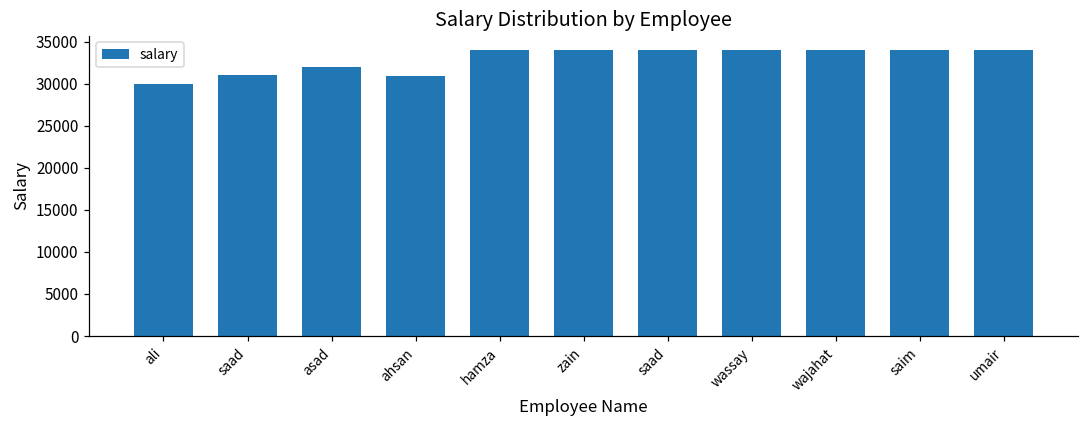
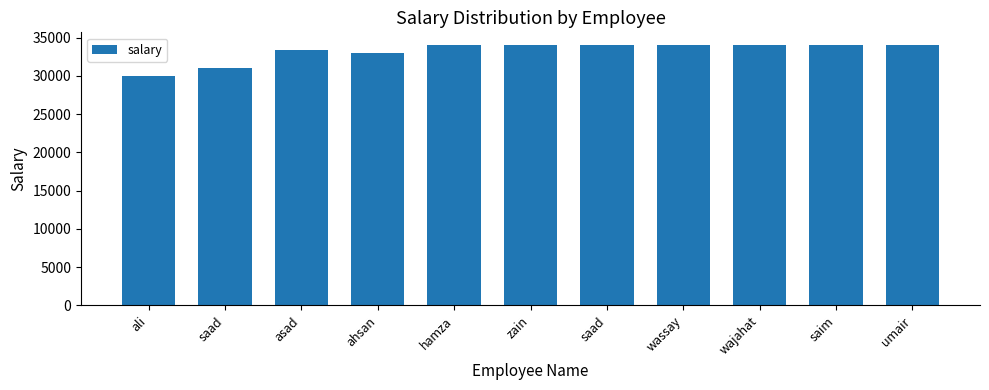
asad: 32000 -> 33000
ahsan: 31000 -> 33000
